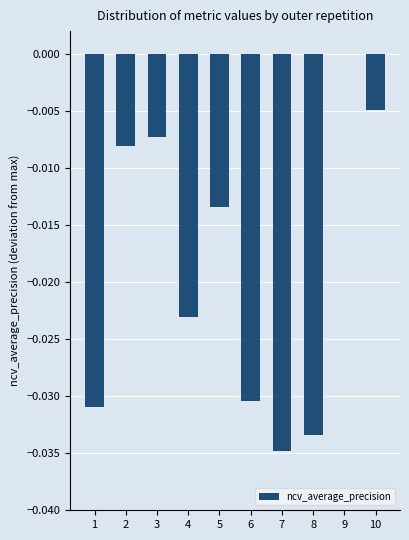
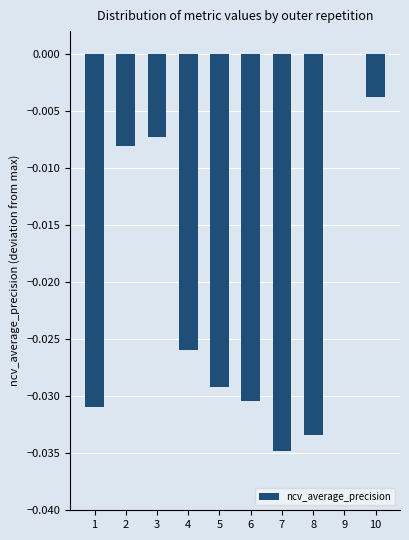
4: -0.0231 -> -0.0260
5: -0.0134 -> -0.0292
10: -0.0049 -> -0.0038
